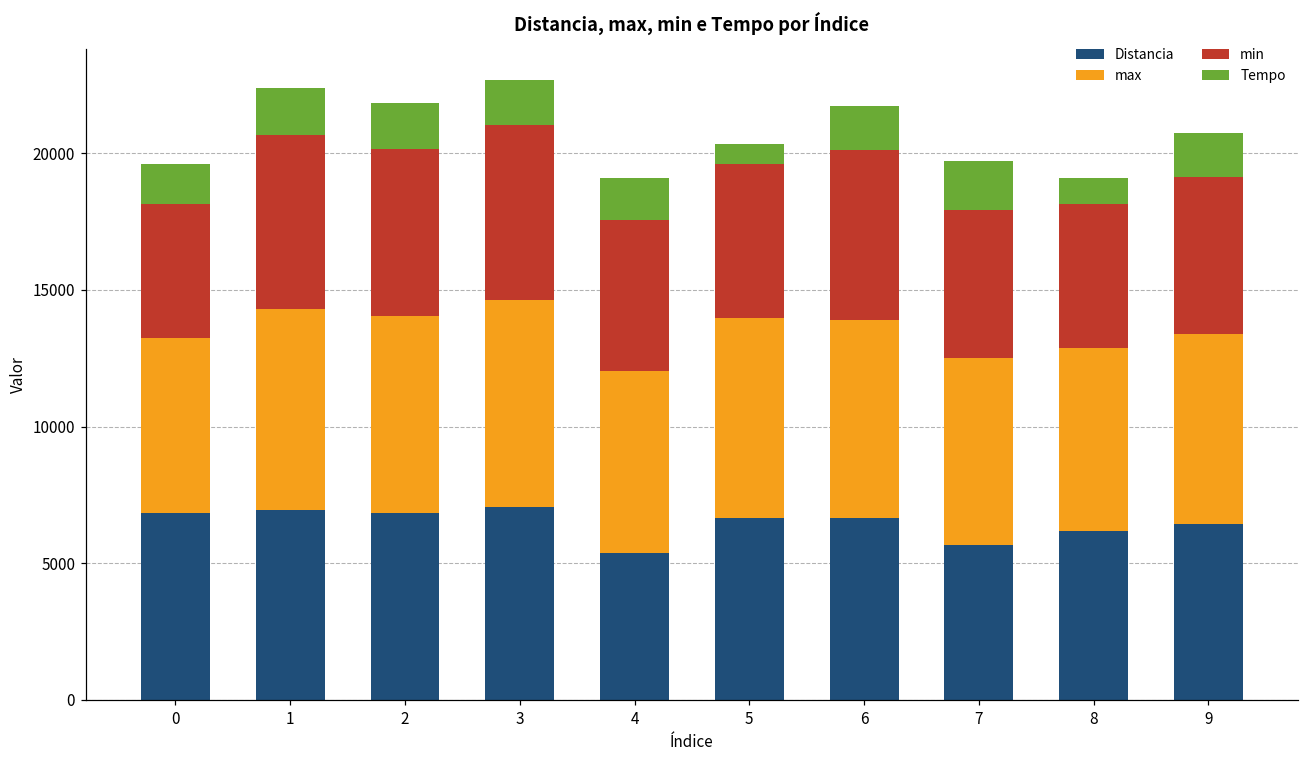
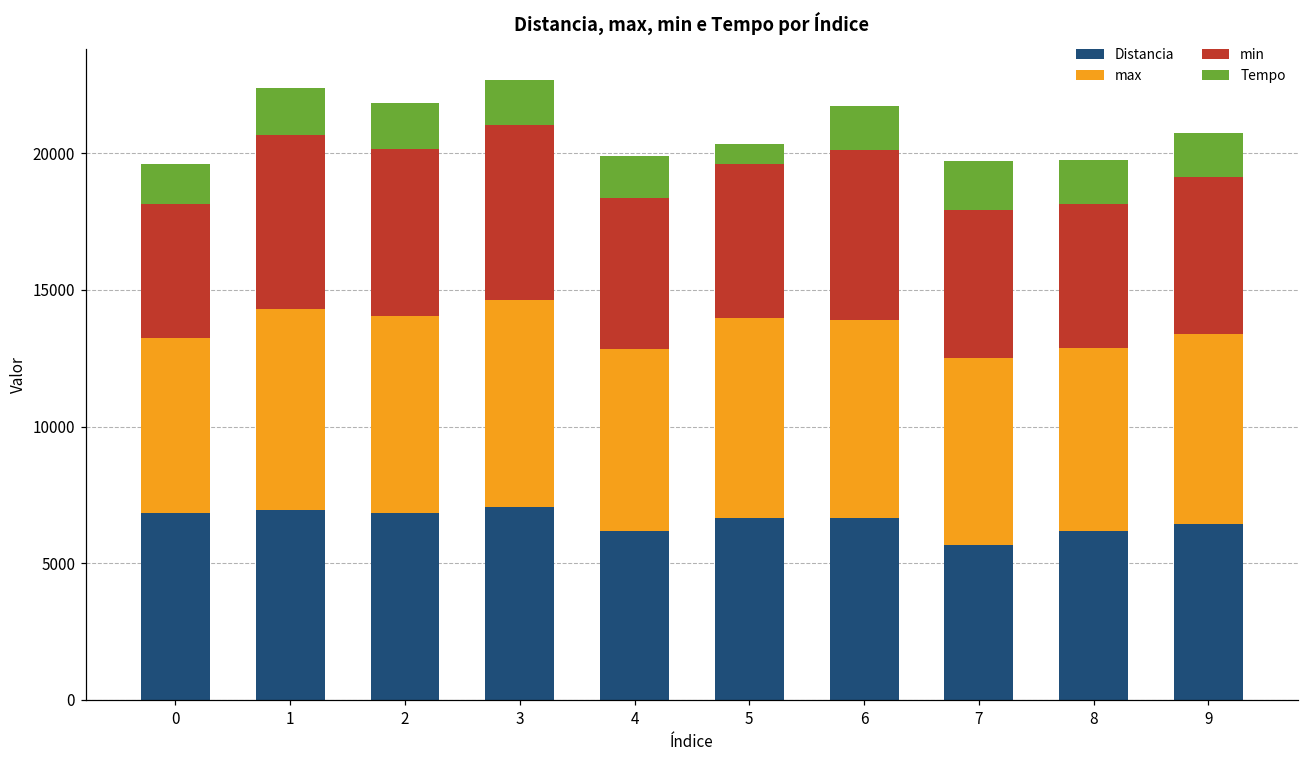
Distancia, 4: 5400 -> 6200
Tempo, 8: 1000 -> 1600
